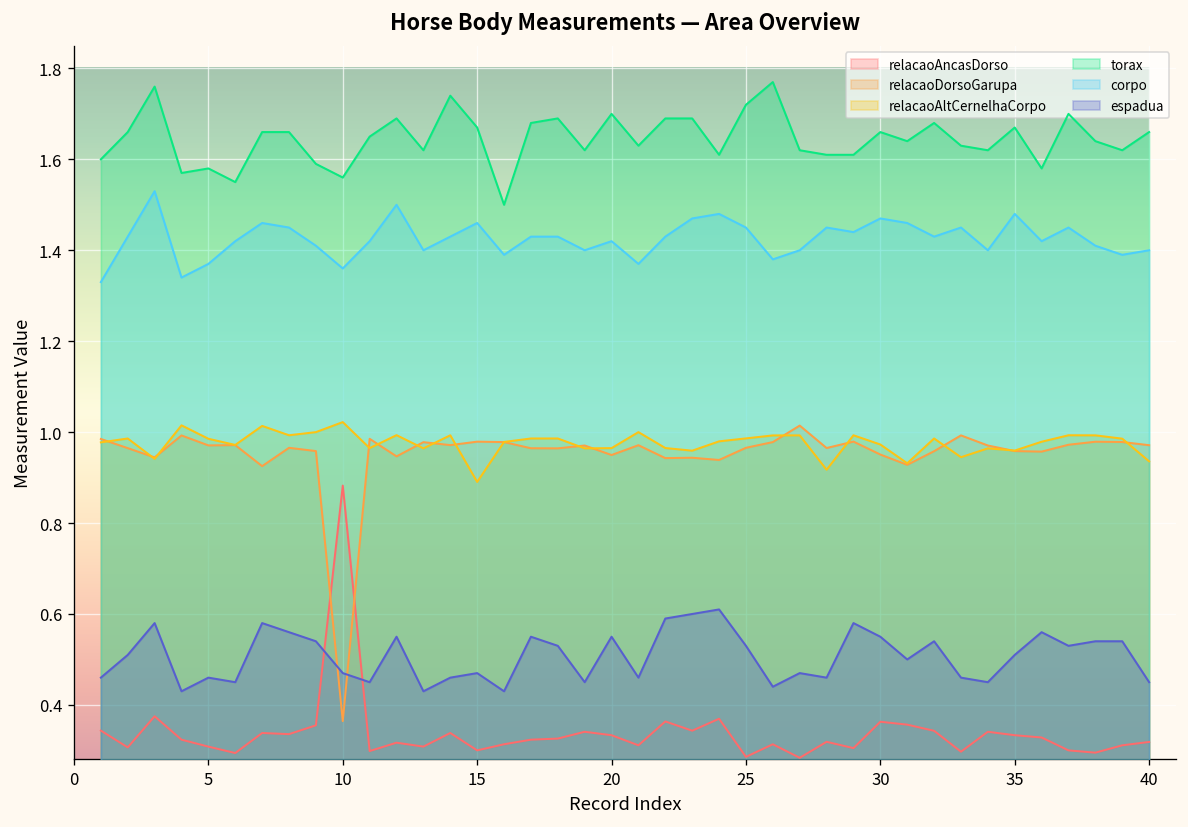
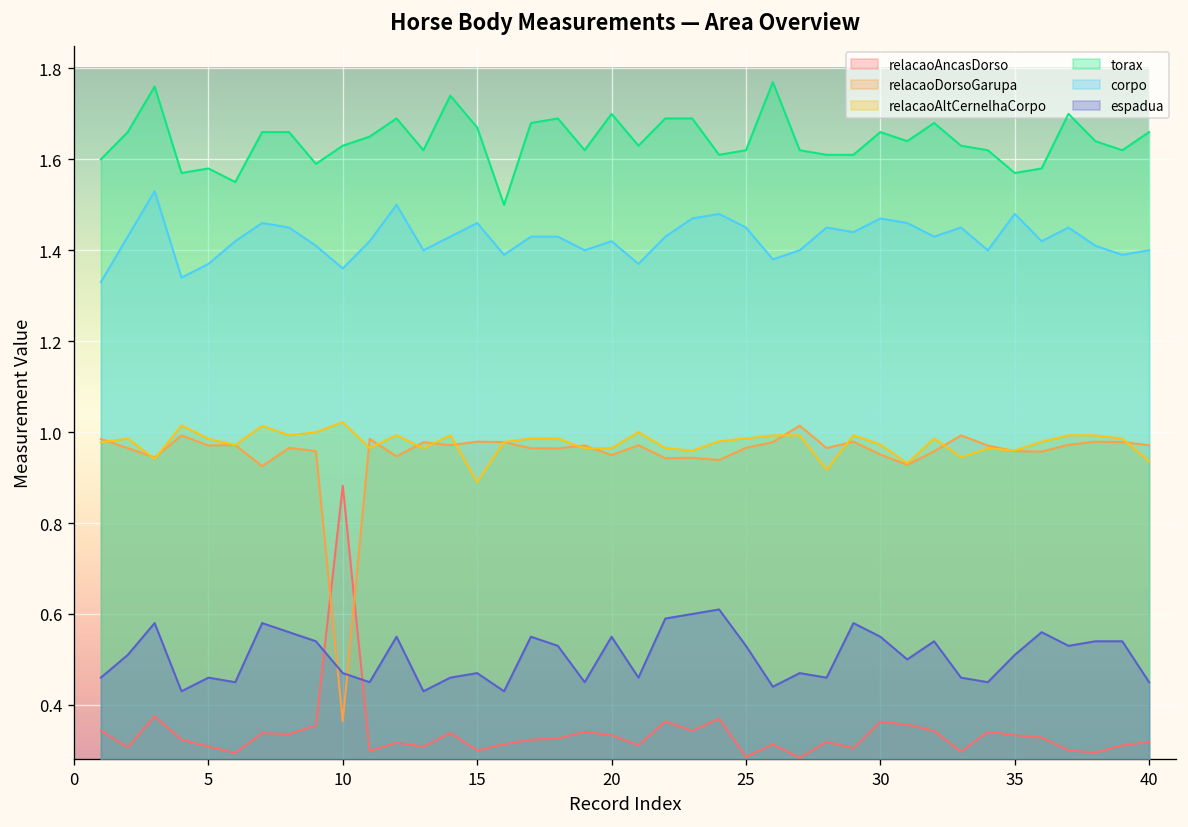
torax, 10: 1.56 -> 1.63
torax, 25: 1.72 -> 1.62
torax, 35: 1.67 -> 1.57
